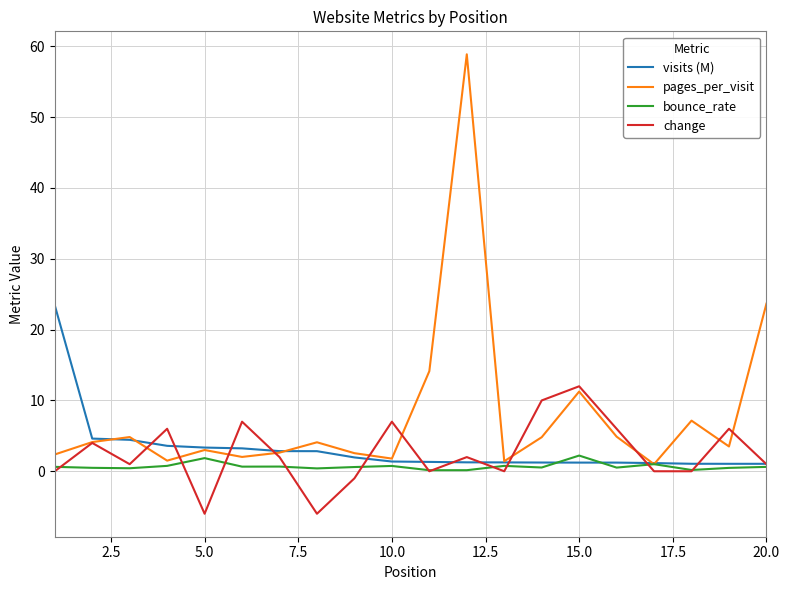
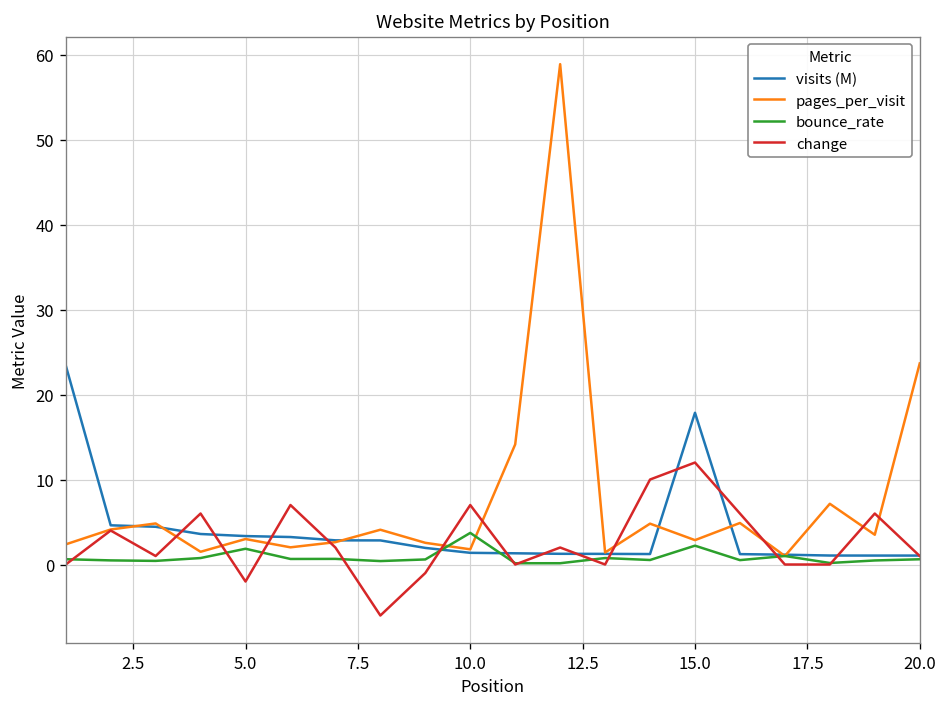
change, 5.0: -6 -> -2
bounce_rate, 10.0: 1 -> 4
visits (M), 15.0: 1 -> 18
pages_per_visit, 15.0: 11 -> 3
